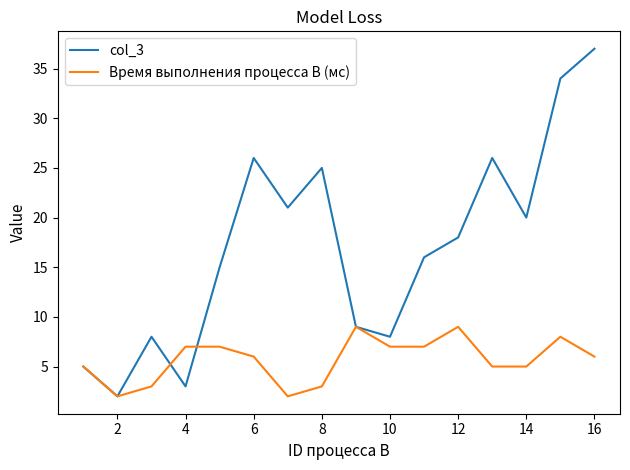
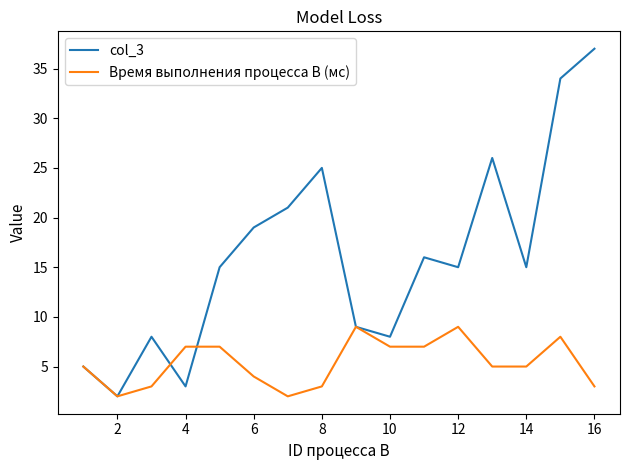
col_3, 6: 26 -> 19
Время выполнения процесса B (мс), 6: 6 -> 4
col_3, 12: 18 -> 15
col_3, 14: 20 -> 15
Время выполнения процесса B (мс), 16: 6 -> 3
